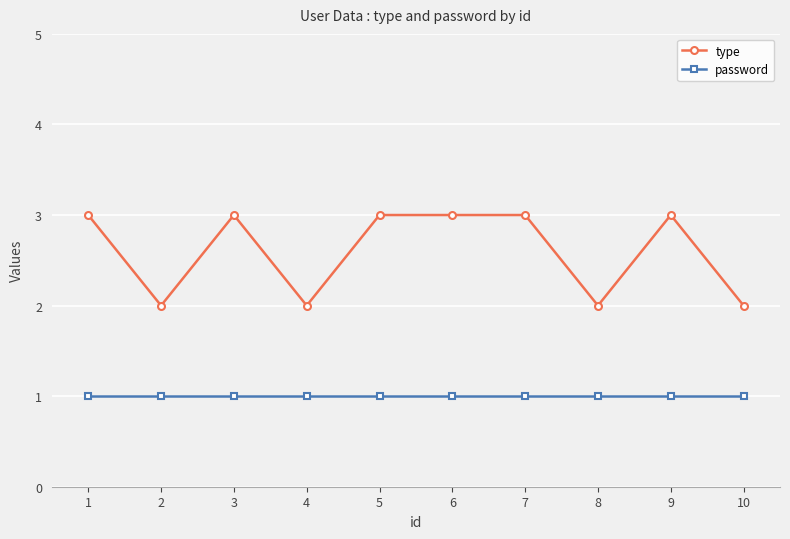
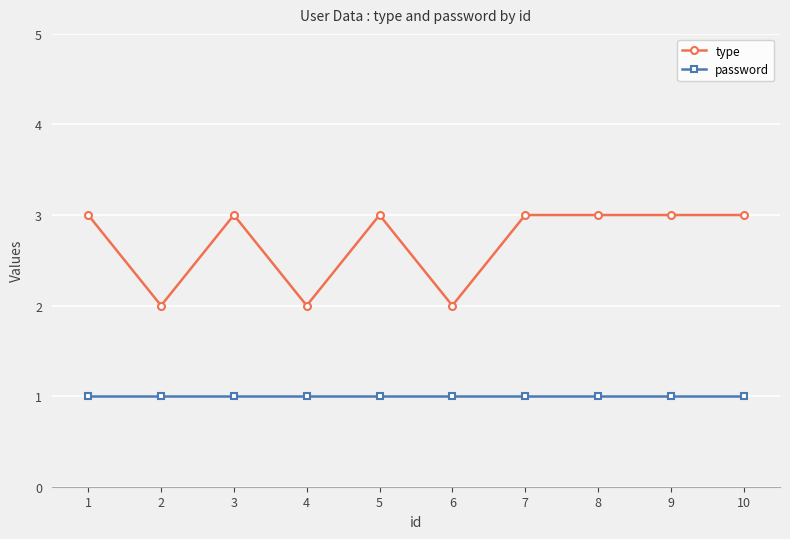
type, 6: 3 -> 2
type, 8: 2 -> 3
type, 10: 2 -> 3
